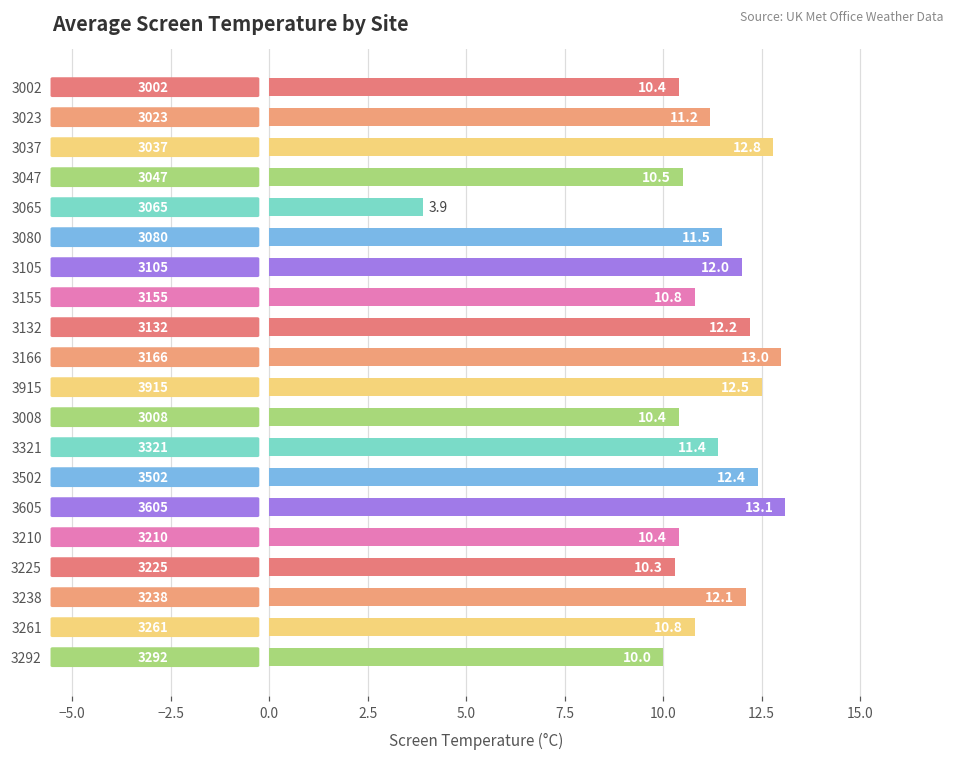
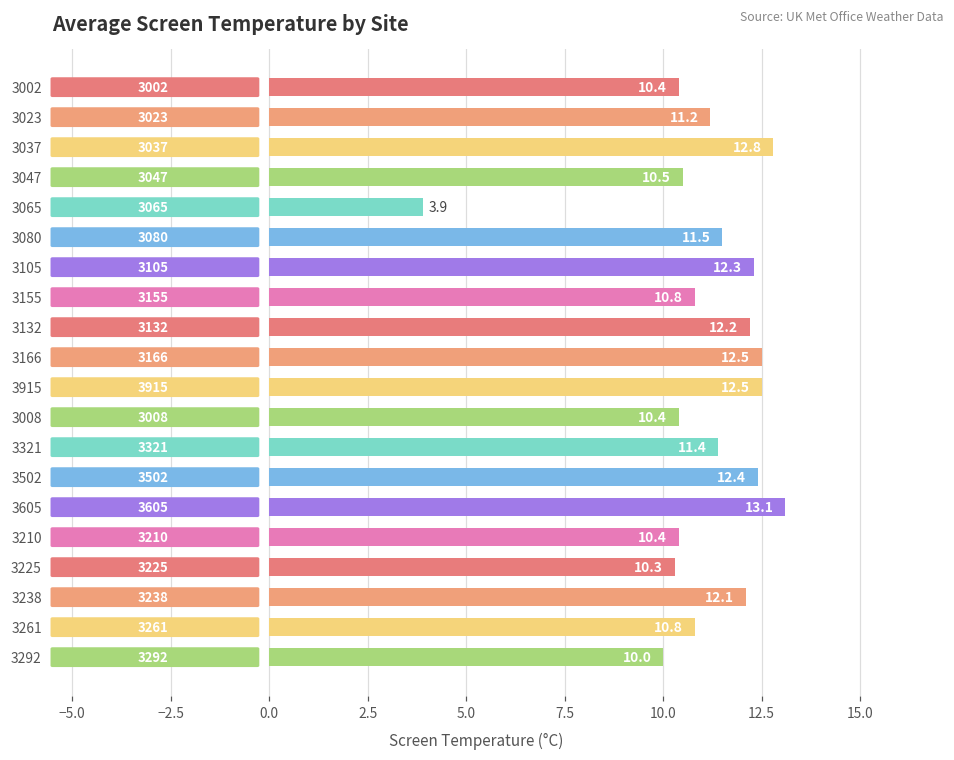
3105: 12.0 -> 12.3
3166: 13.0 -> 12.5
